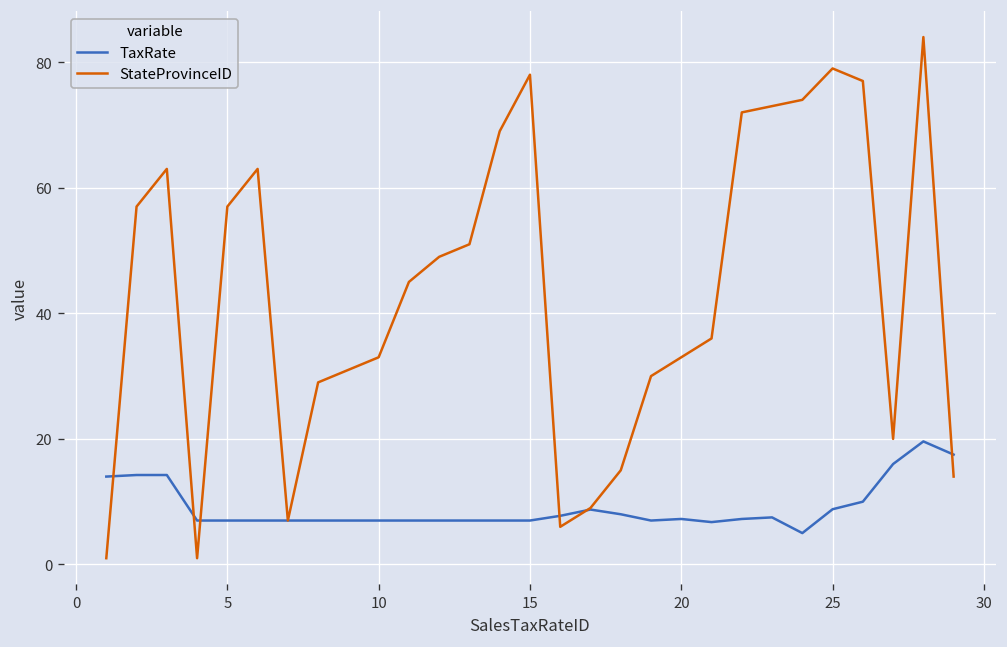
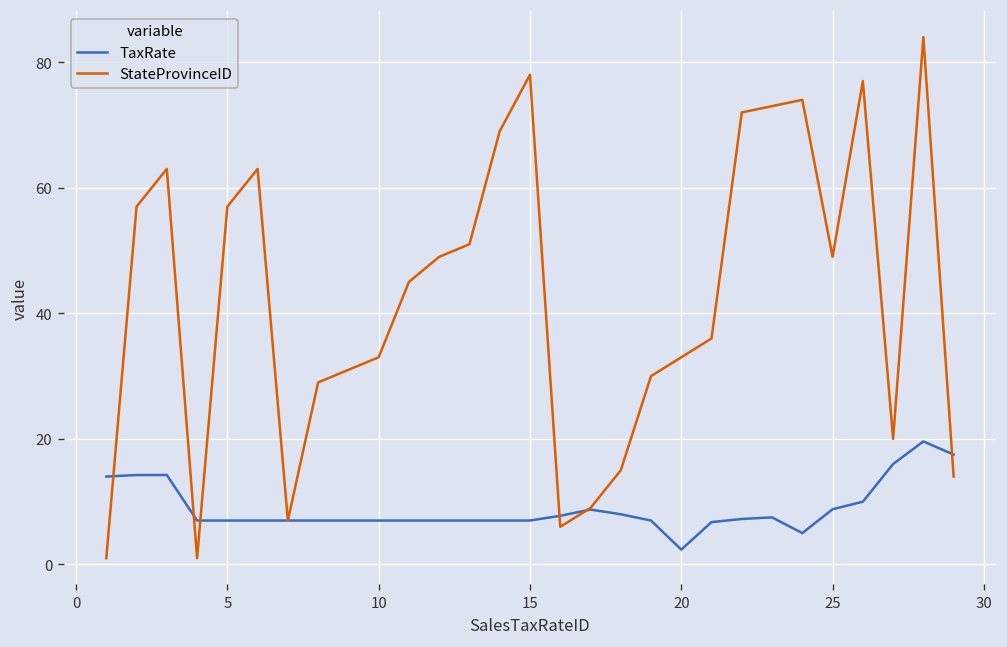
TaxRate, 20: 7 -> 2
StateProvinceID, 25: 79 -> 49
